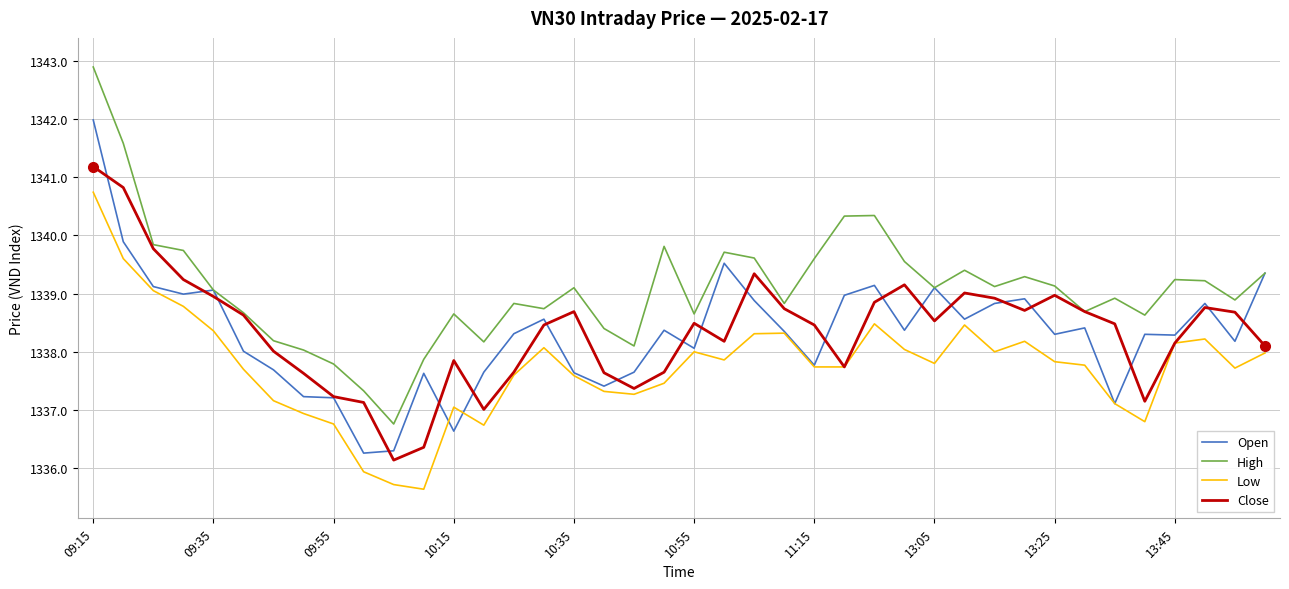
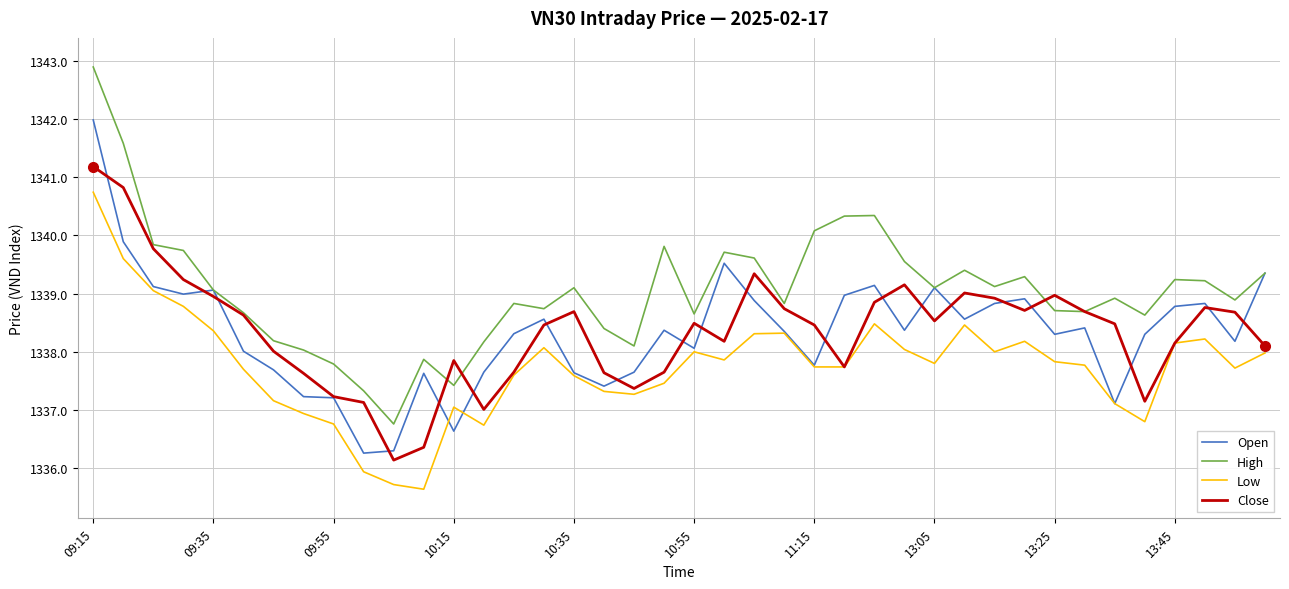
High, 10:15: 1338.7 -> 1337.4
High, 11:15: 1339.6 -> 1340.1
High, 13:25: 1339.1 -> 1338.7
Open, 13:45: 1338.3 -> 1338.8
